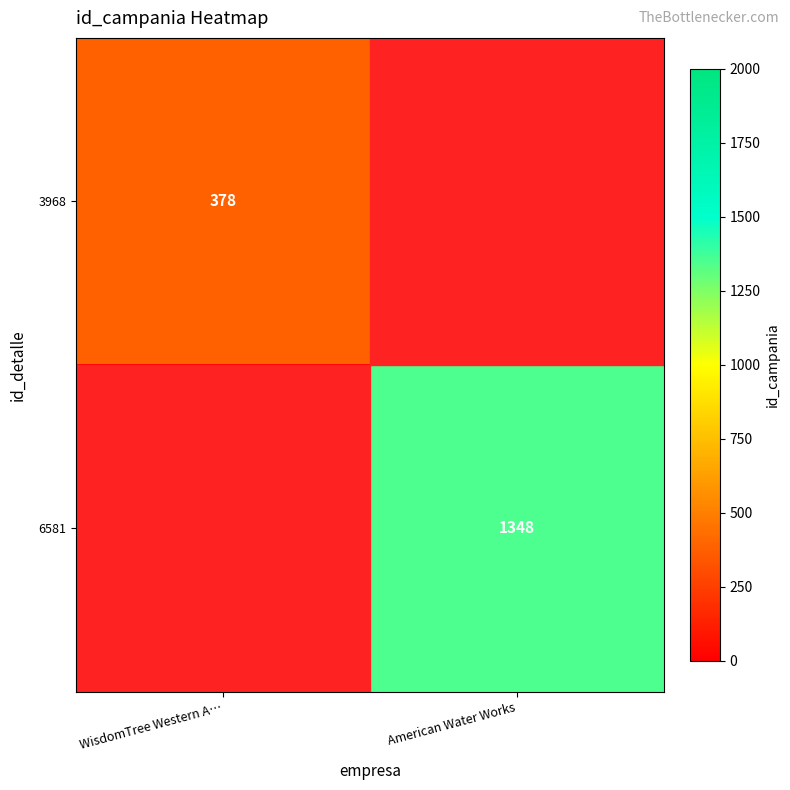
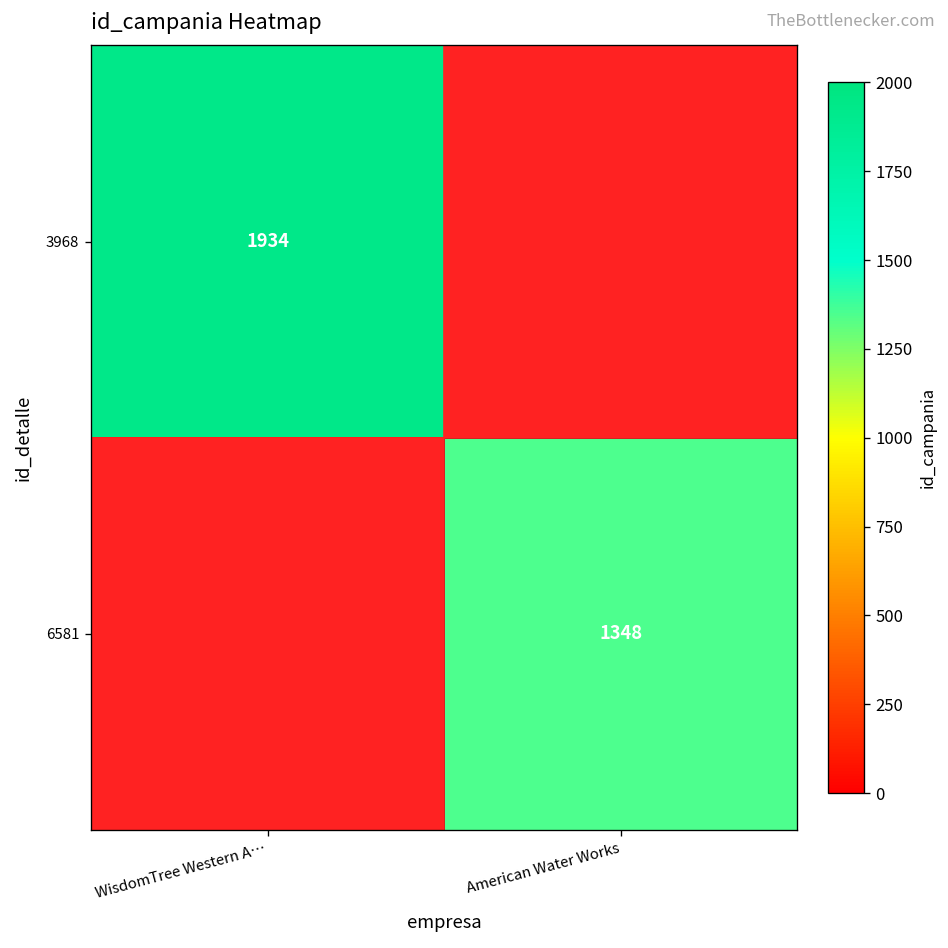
3968, WisdomTree Western A…: 378 -> 1934
